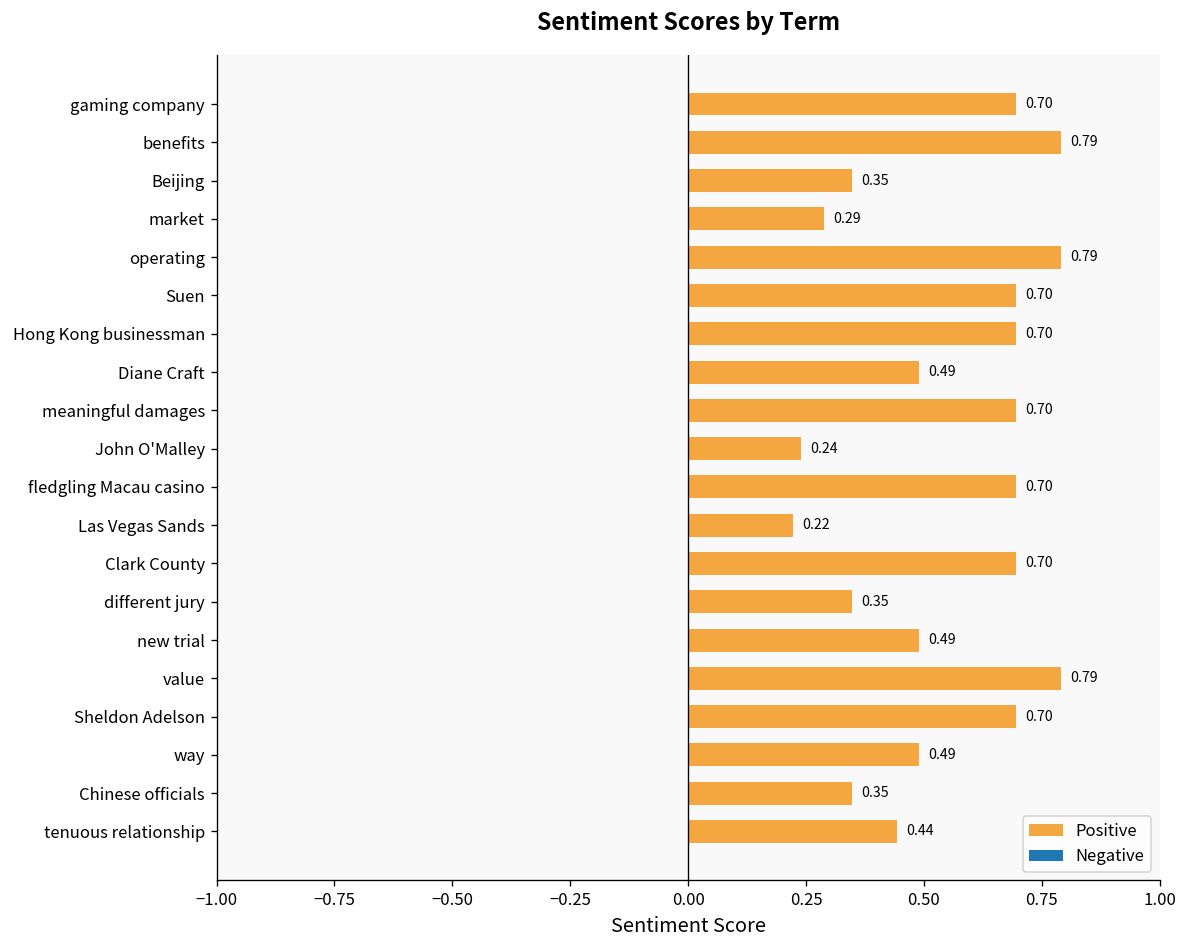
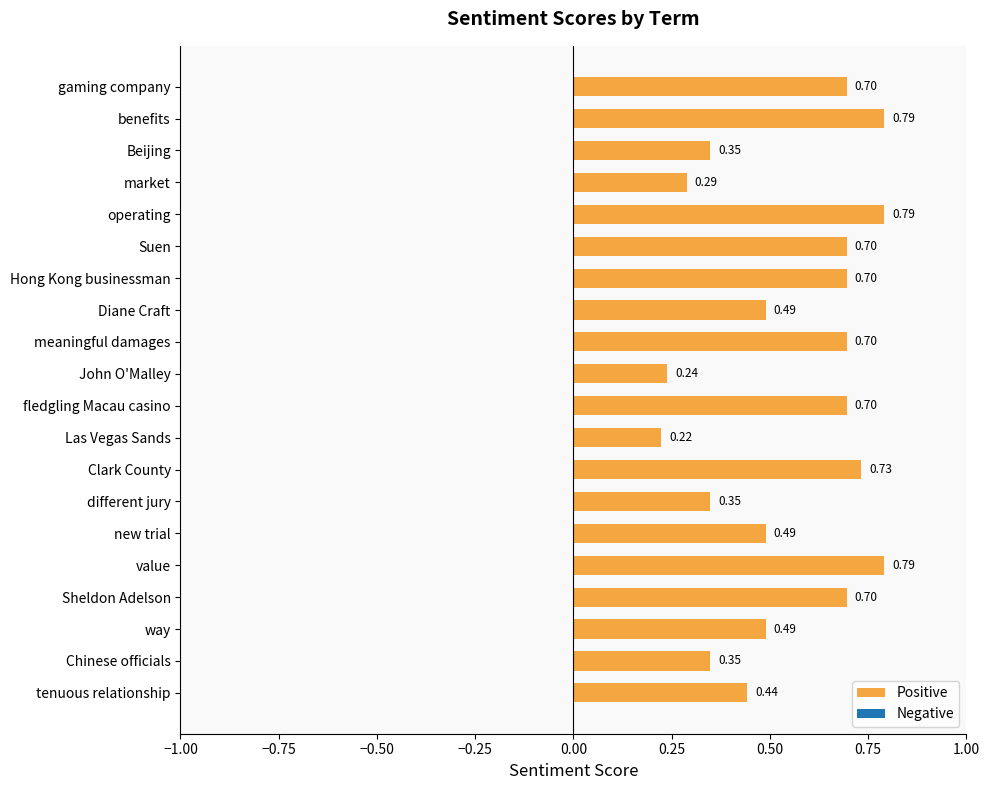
Clark County: 0.70 -> 0.73
